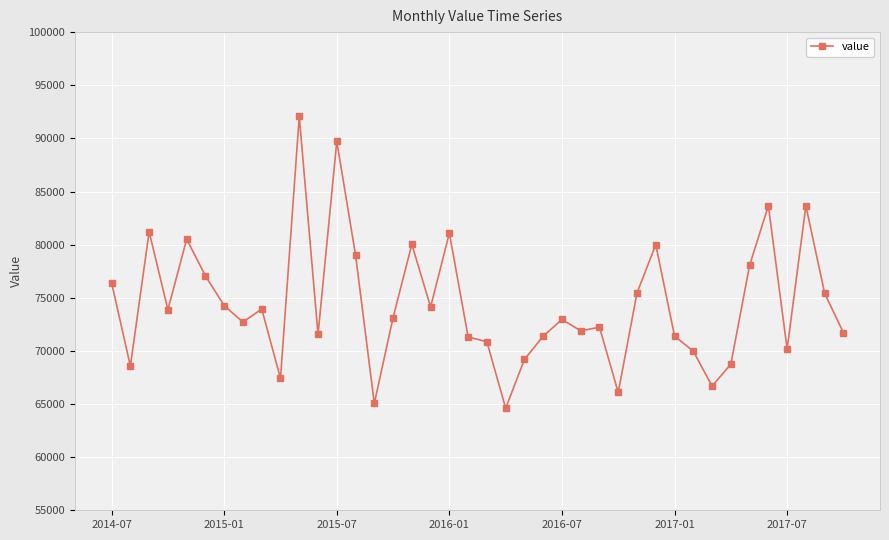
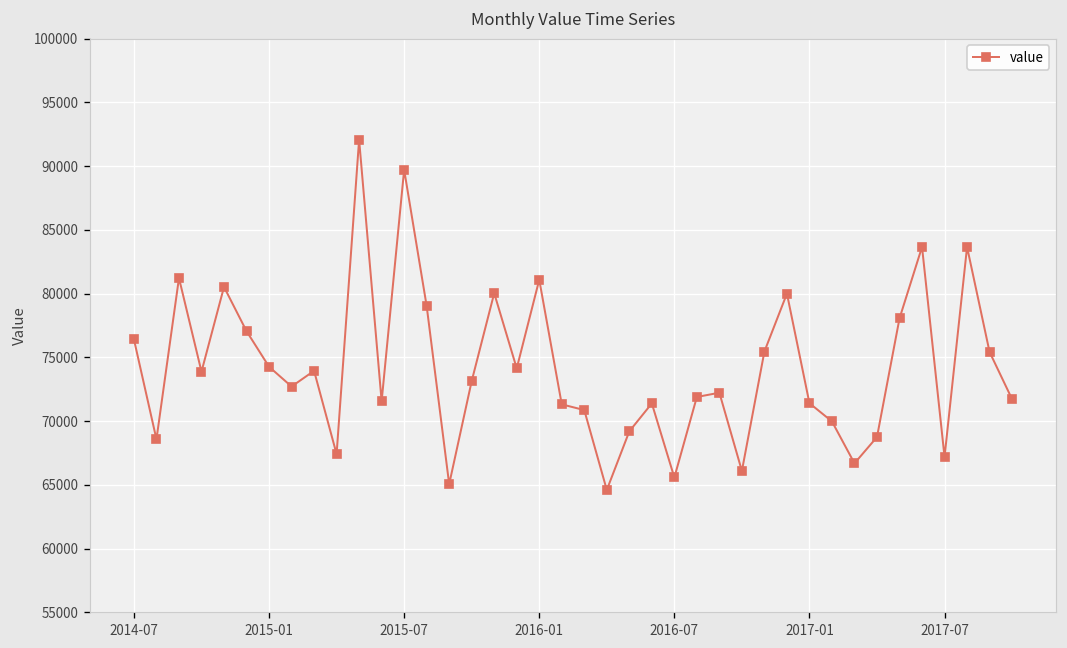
2016-07: 73000 -> 65600
2017-07: 70200 -> 67200
